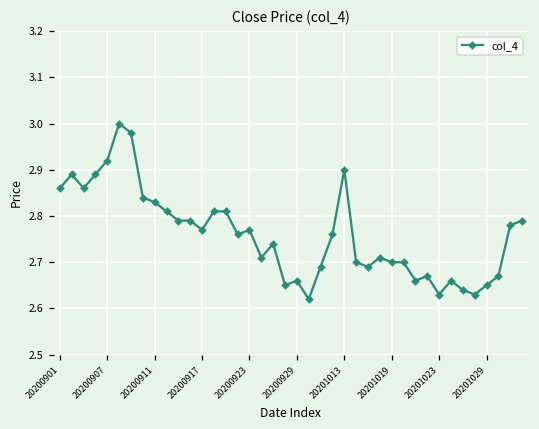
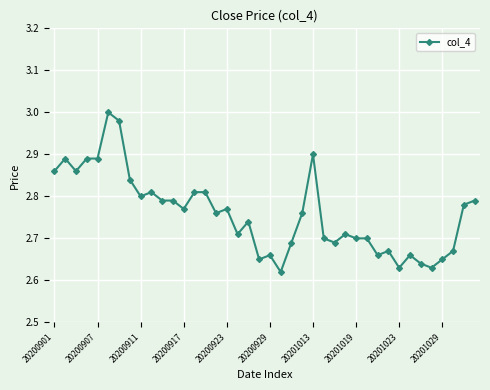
20200907: 2.92 -> 2.89
20200911: 2.83 -> 2.80
